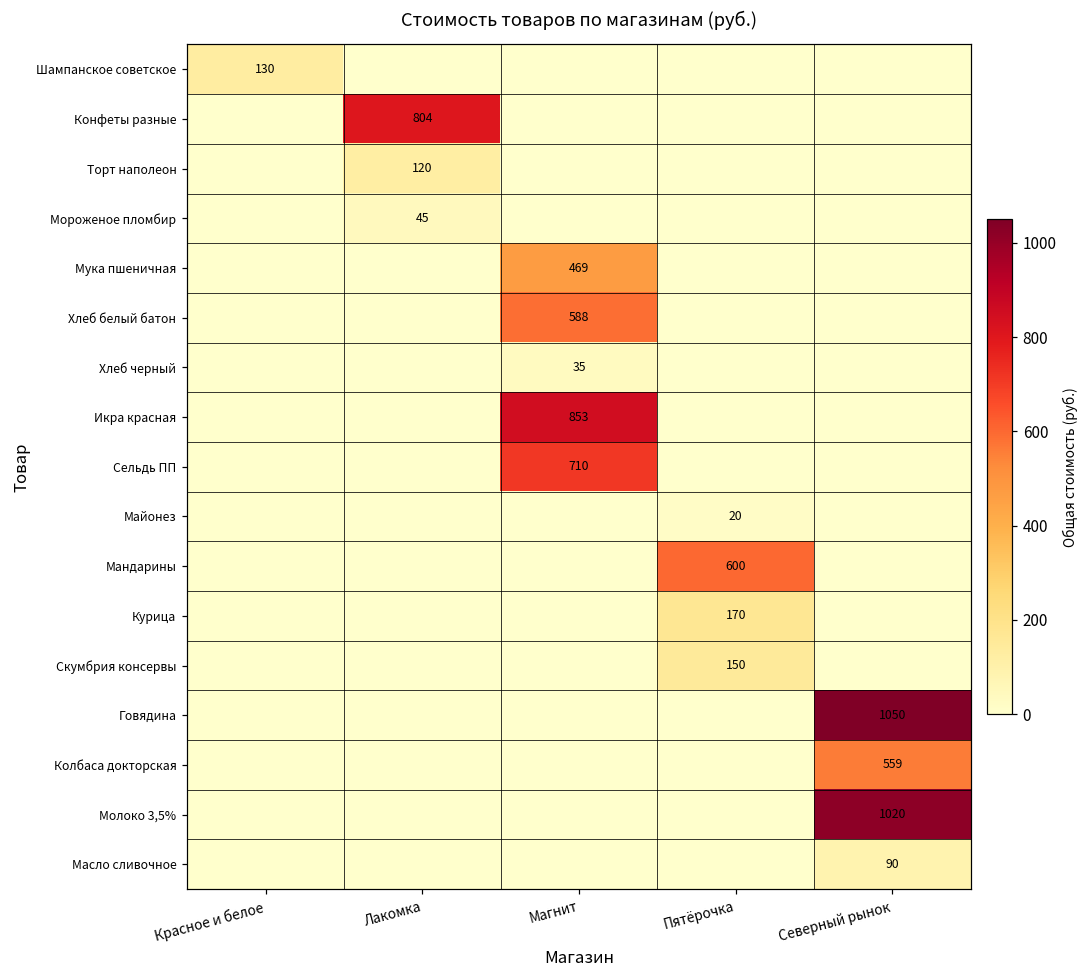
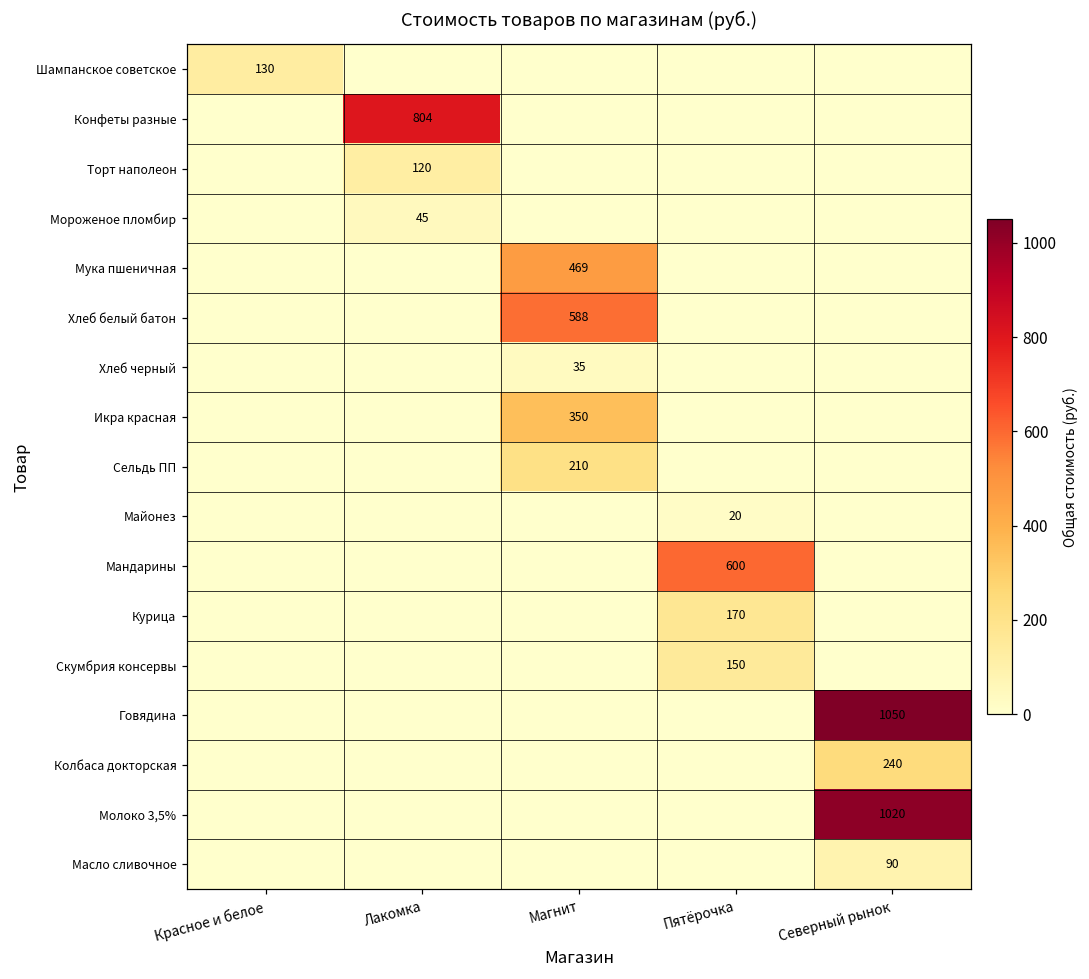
Икра красная, Магнит: 853 -> 350
Сельдь ПП, Магнит: 710 -> 210
Колбаса докторская, Северный рынок: 559 -> 240
